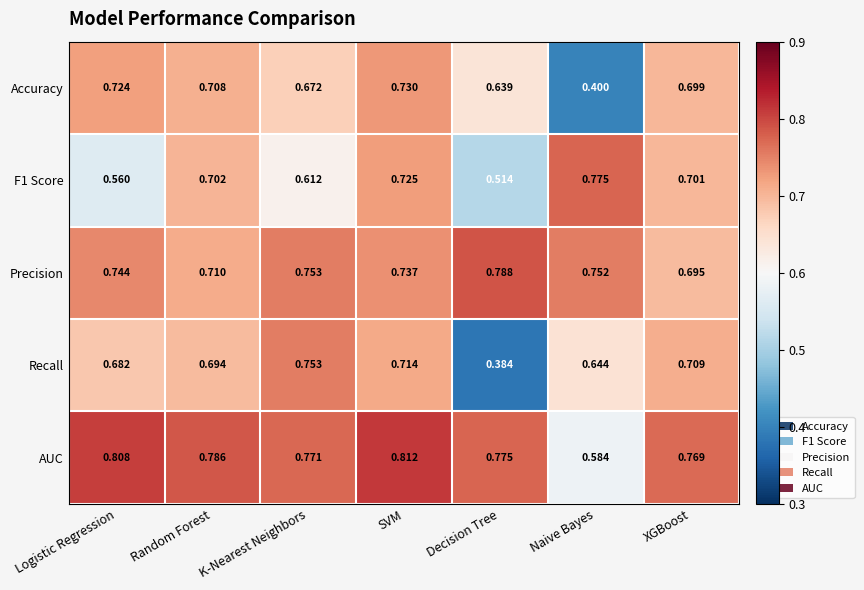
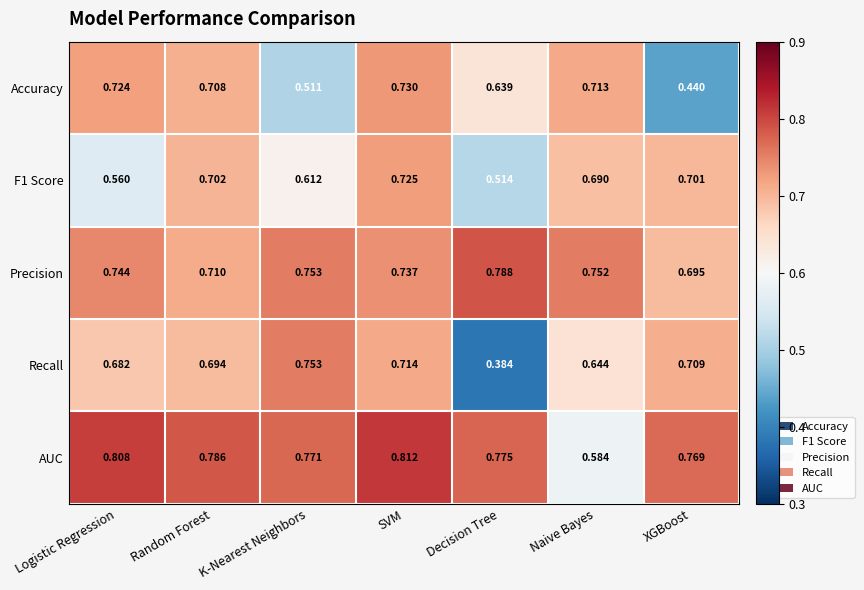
Accuracy, K-Nearest Neighbors: 0.672 -> 0.511
Accuracy, Naive Bayes: 0.400 -> 0.713
Accuracy, XGBoost: 0.699 -> 0.440
F1 Score, Naive Bayes: 0.775 -> 0.690
